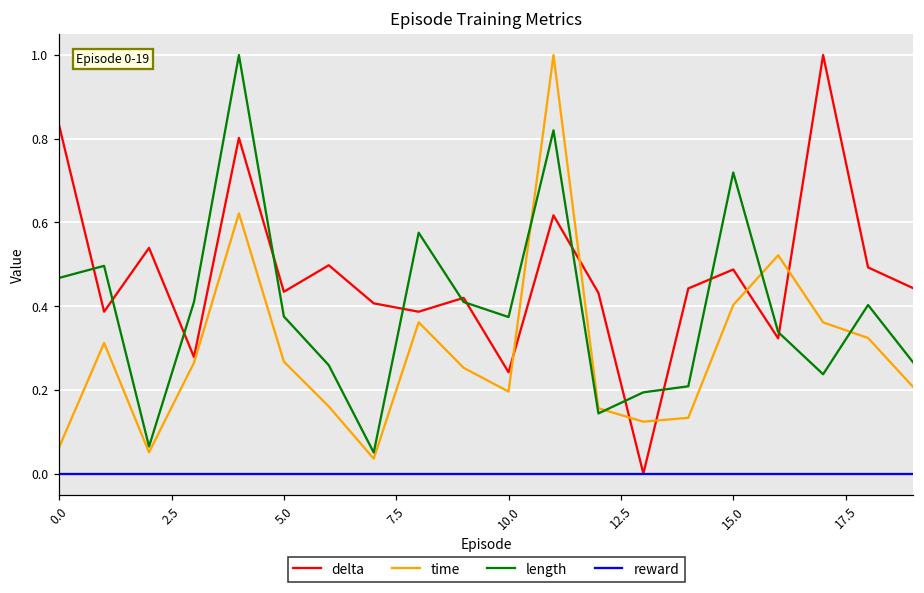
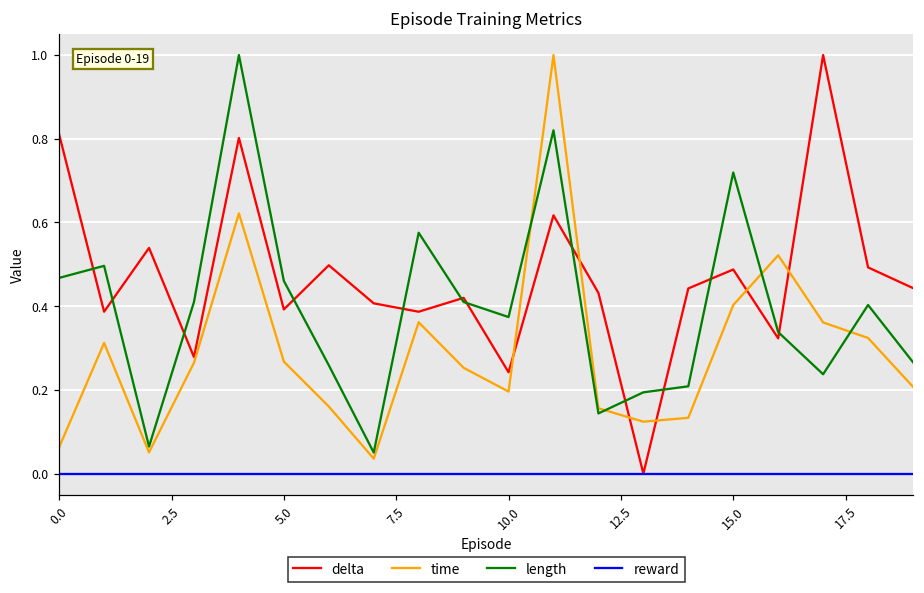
delta, 0.0: 0.83 -> 0.81
delta, 5.0: 0.43 -> 0.39
length, 5.0: 0.38 -> 0.46
